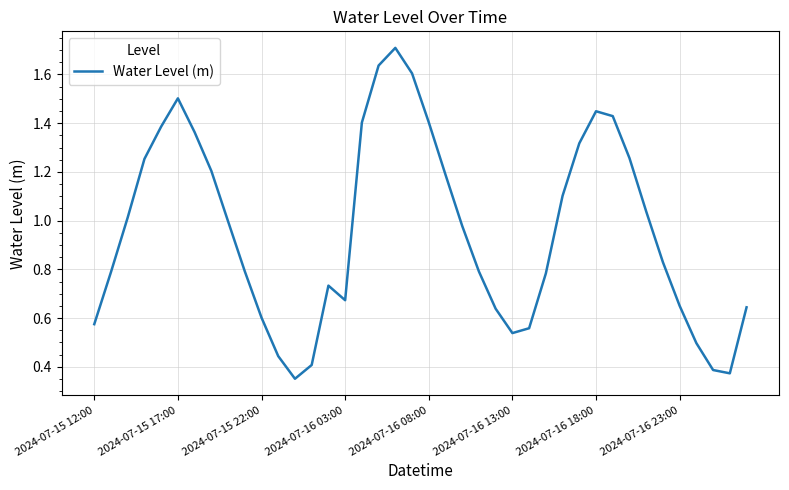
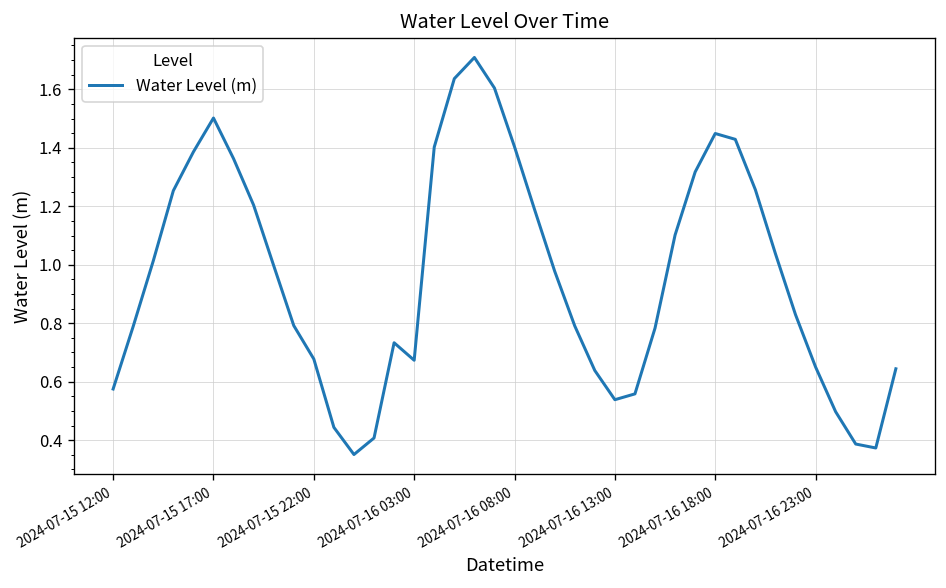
2024-07-15 22:00: 0.60 -> 0.68
